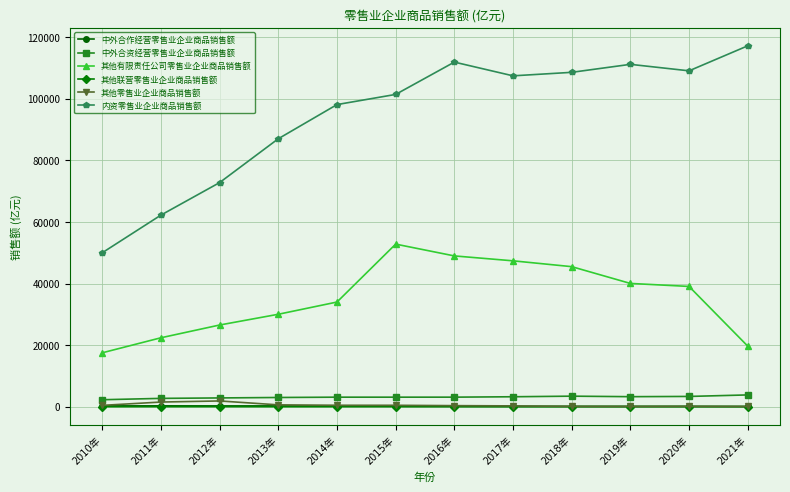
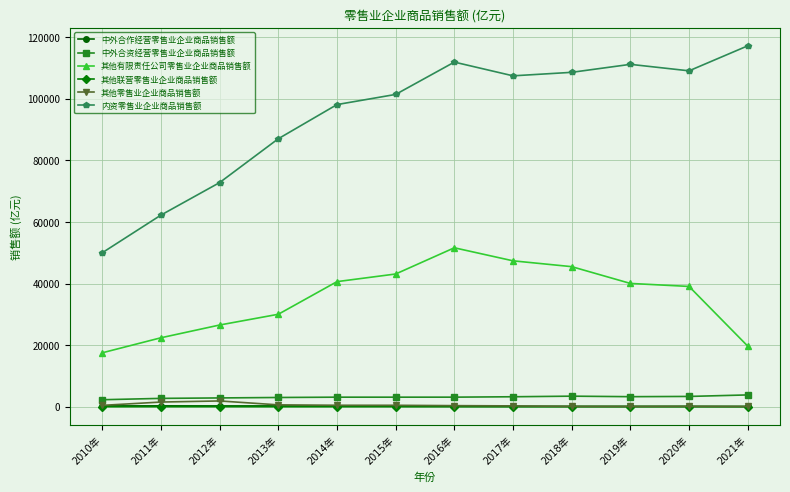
其他有限责任公司零售业企业商品销售额, 2014年: 34000 -> 41000
其他有限责任公司零售业企业商品销售额, 2015年: 53000 -> 43000
其他有限责任公司零售业企业商品销售额, 2016年: 49000 -> 52000
